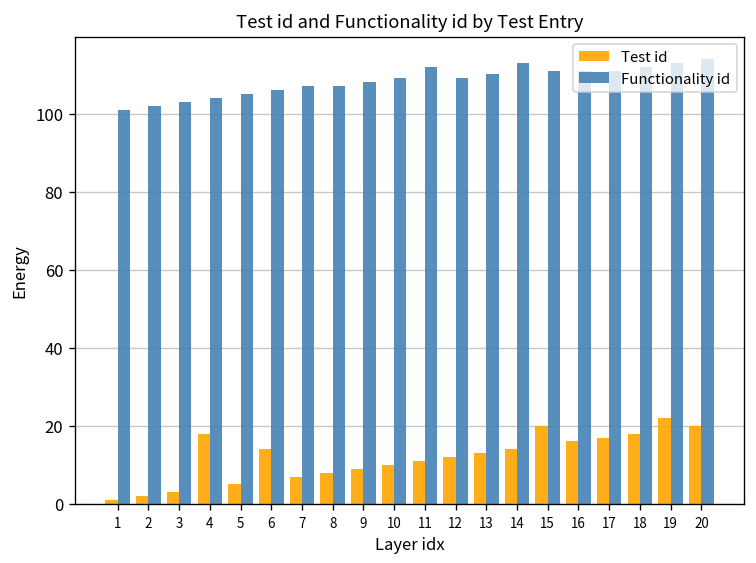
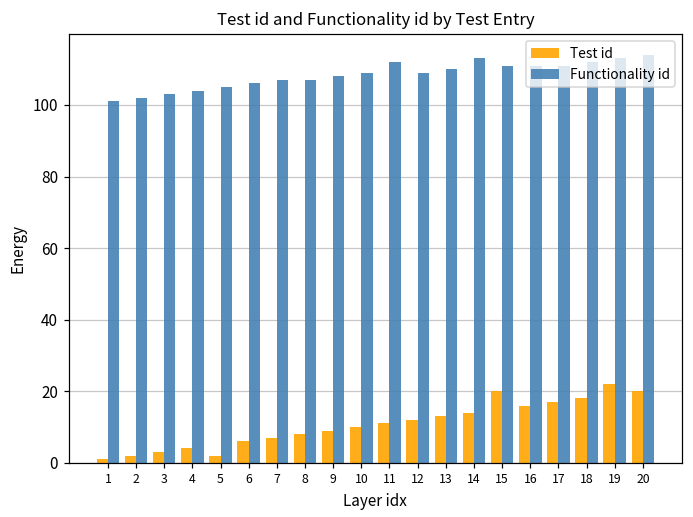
Test id, 4: 18 -> 4
Test id, 5: 5 -> 2
Test id, 6: 14 -> 6
